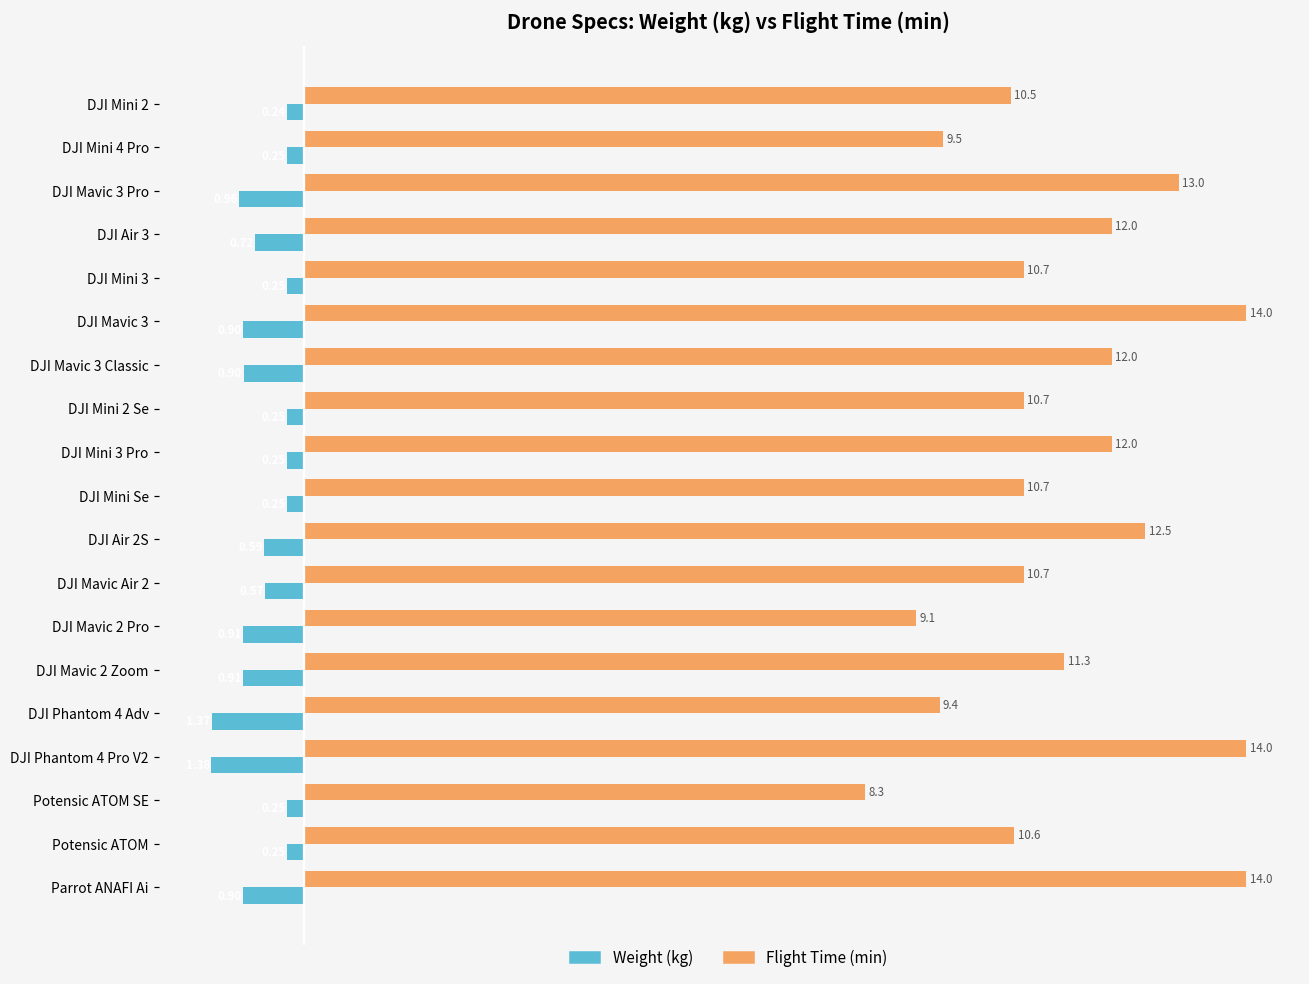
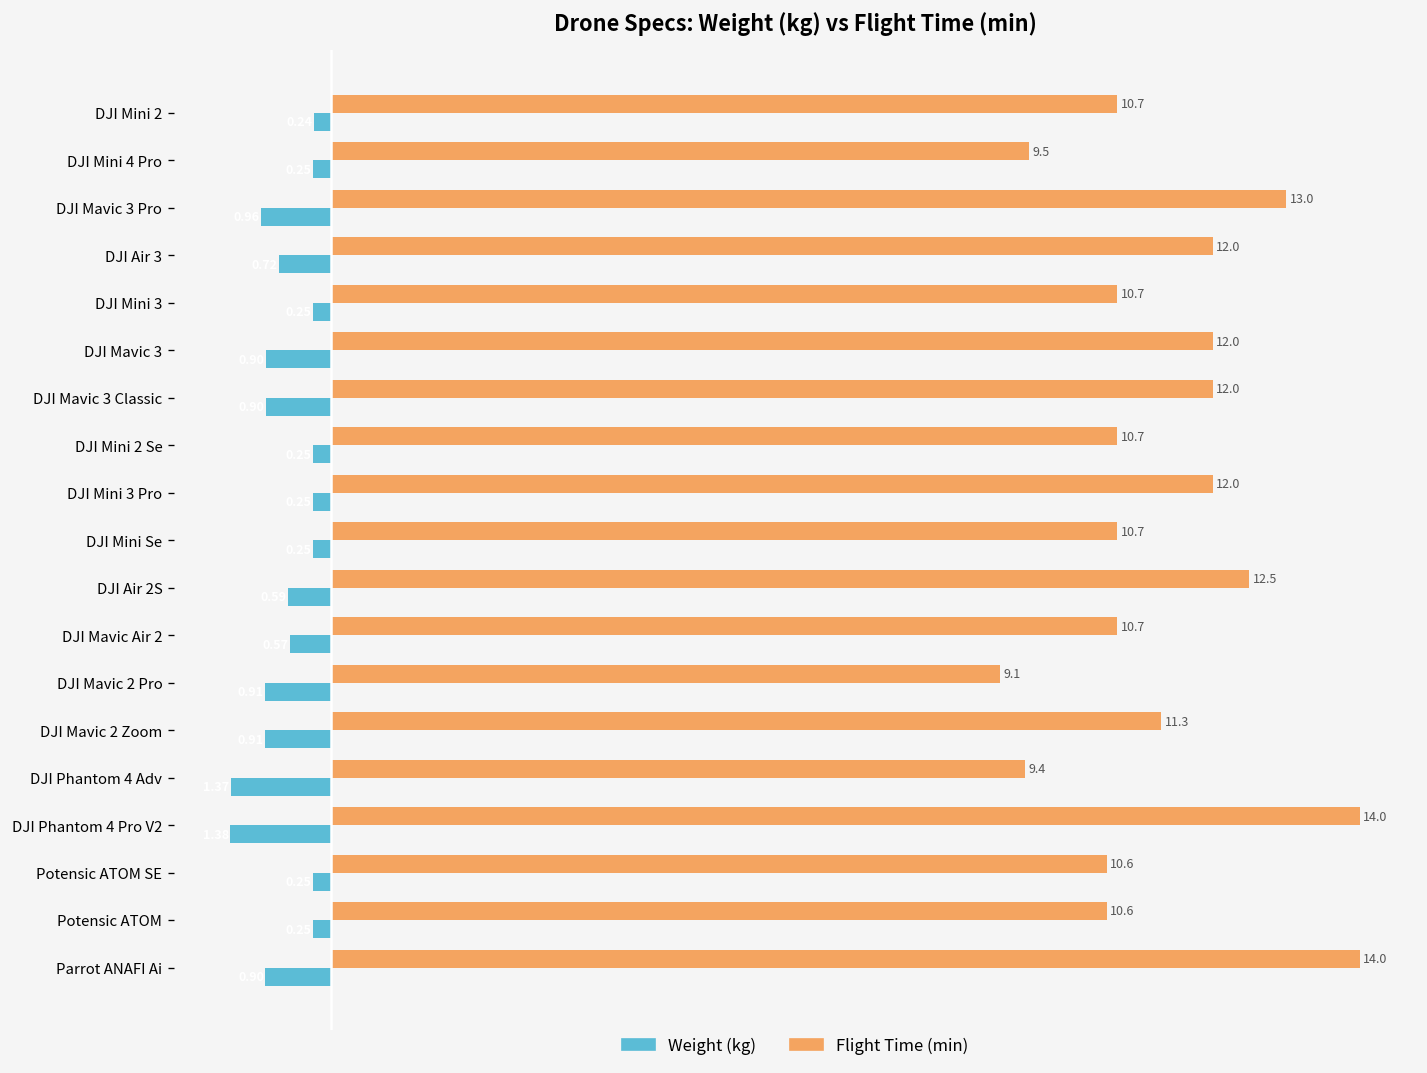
Flight Time (min), DJI Mini 2: 10.5 -> 10.7
Flight Time (min), DJI Mavic 3: 14.0 -> 12.0
Flight Time (min), Potensic ATOM SE: 8.3 -> 10.6
